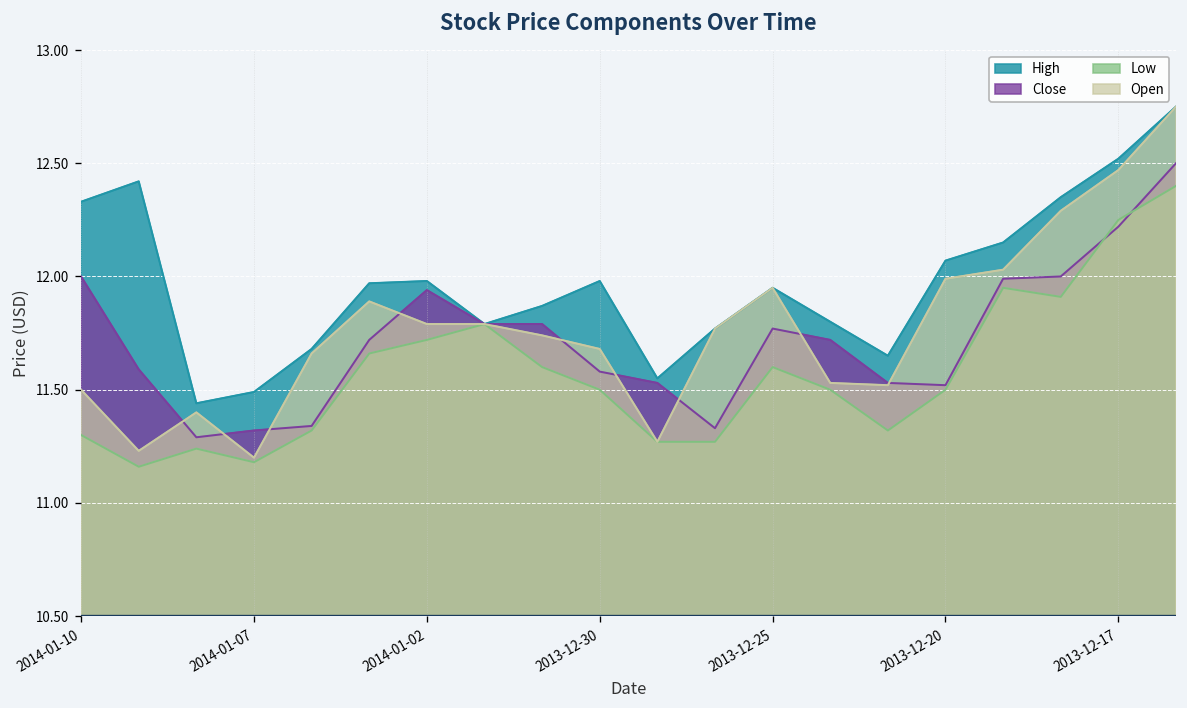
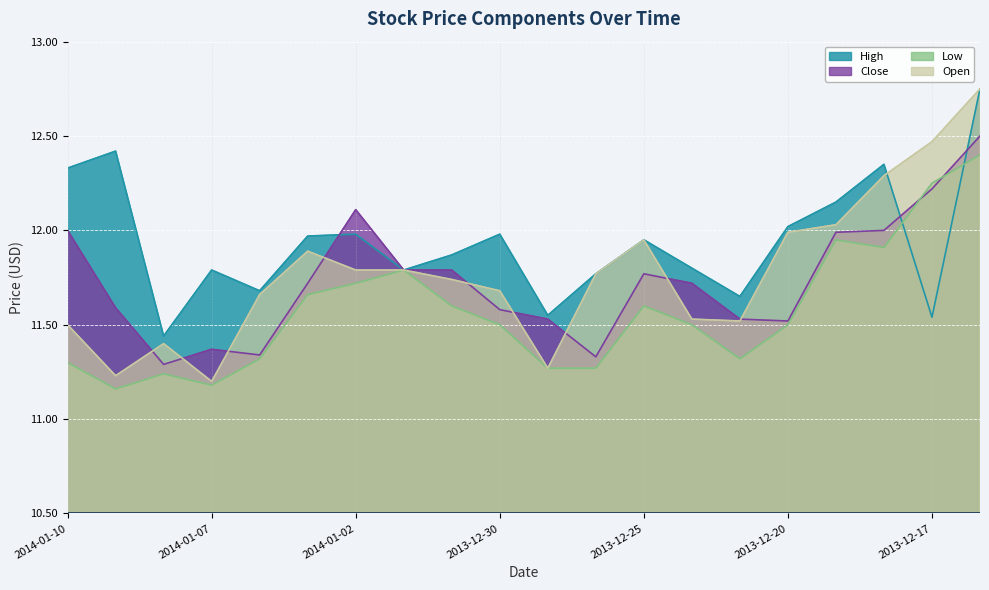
High, 2014-01-07: 11.49 -> 11.79
Close, 2014-01-07: 11.32 -> 11.37
Close, 2014-01-02: 11.94 -> 12.11
High, 2013-12-20: 12.07 -> 12.02
High, 2013-12-17: 12.52 -> 11.54
